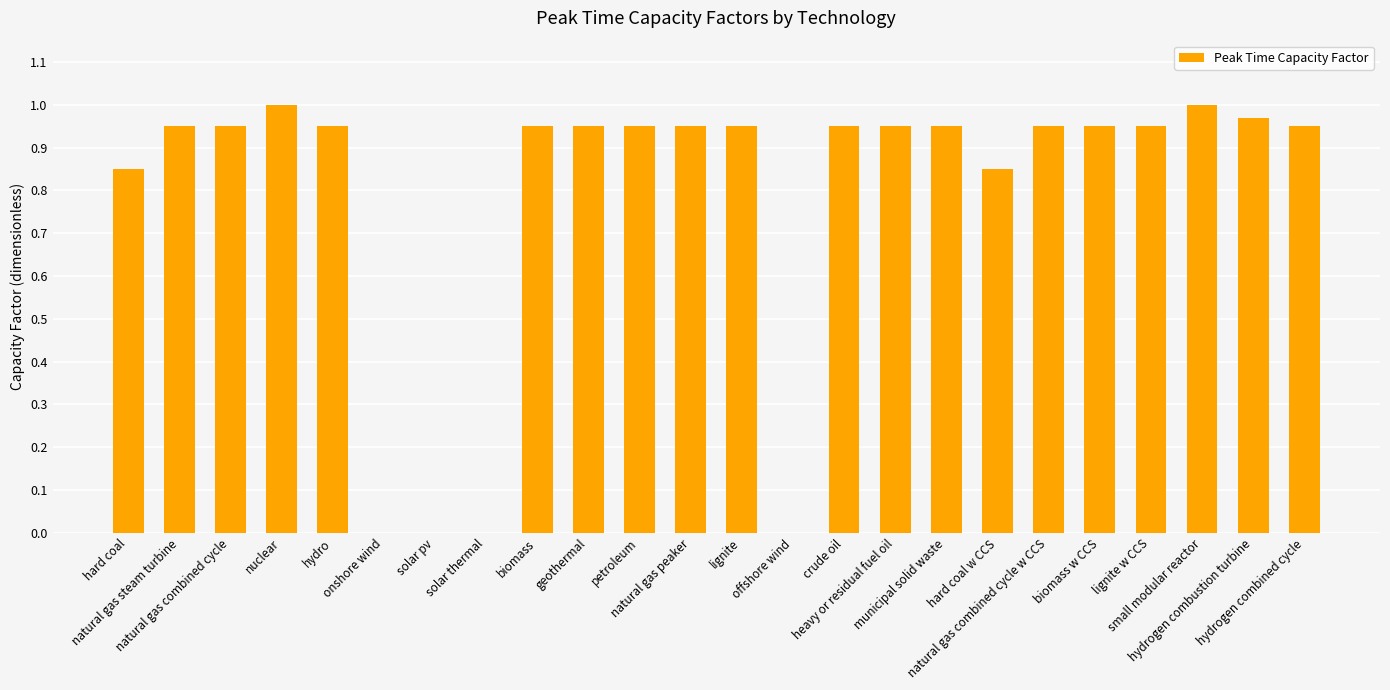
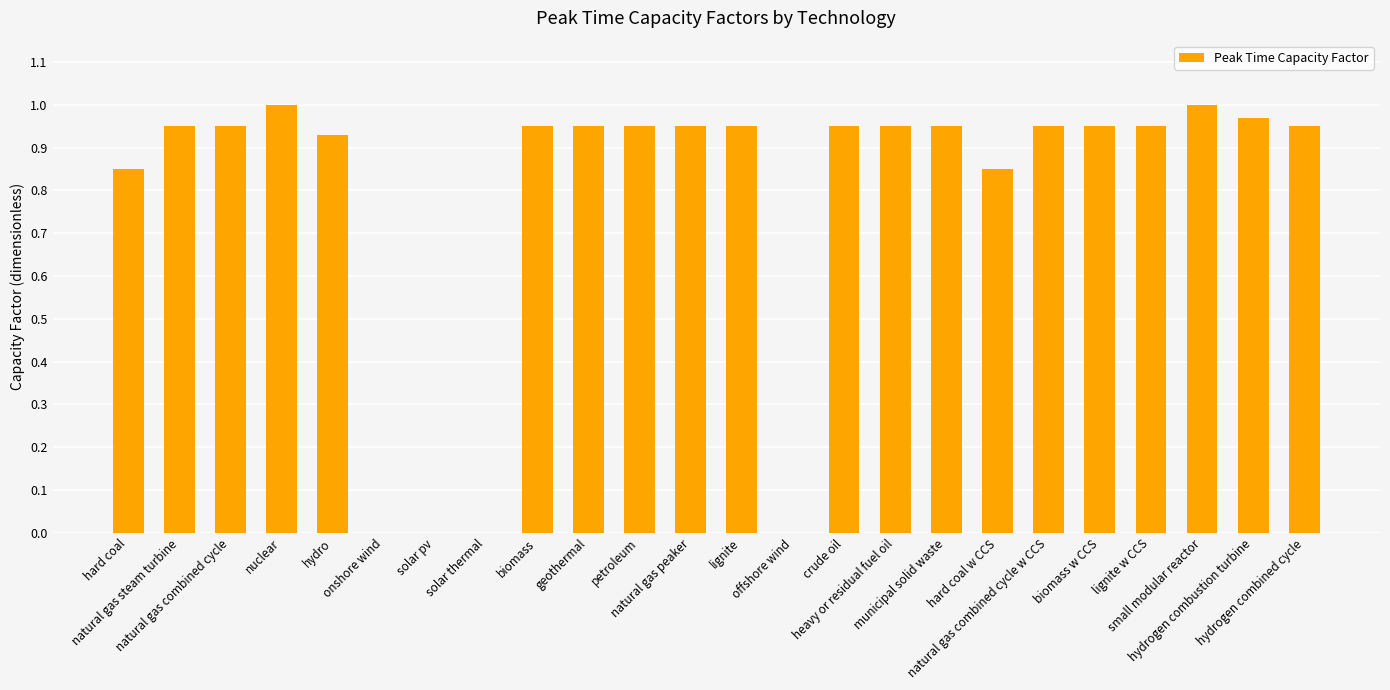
hydro: 0.95 -> 0.93
